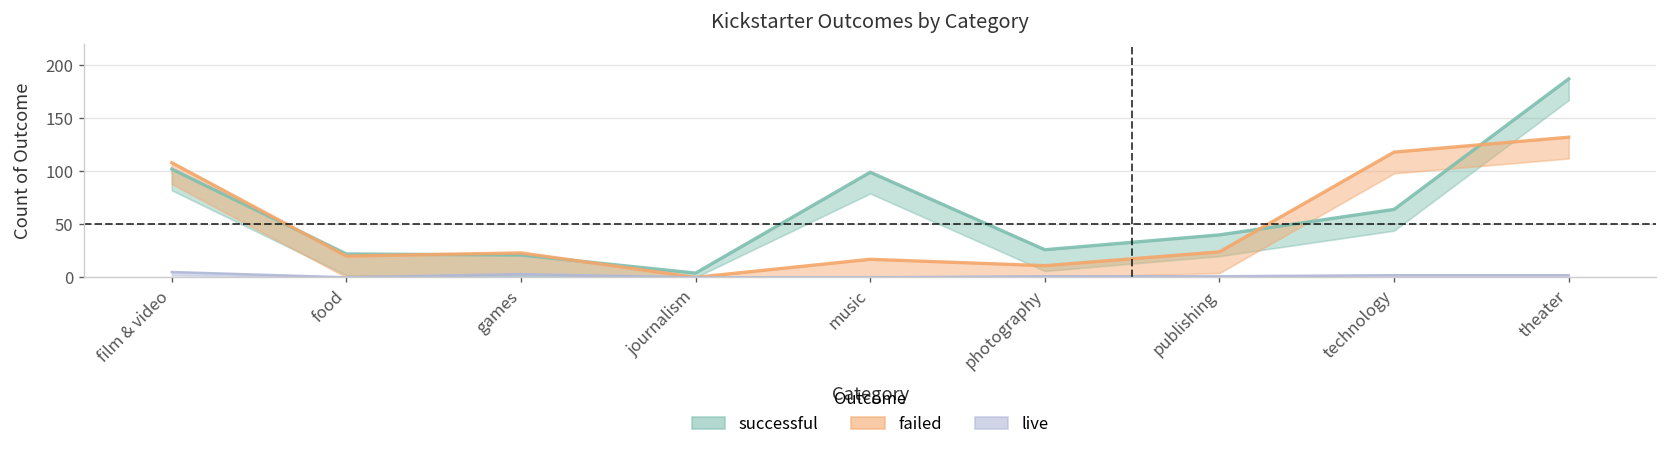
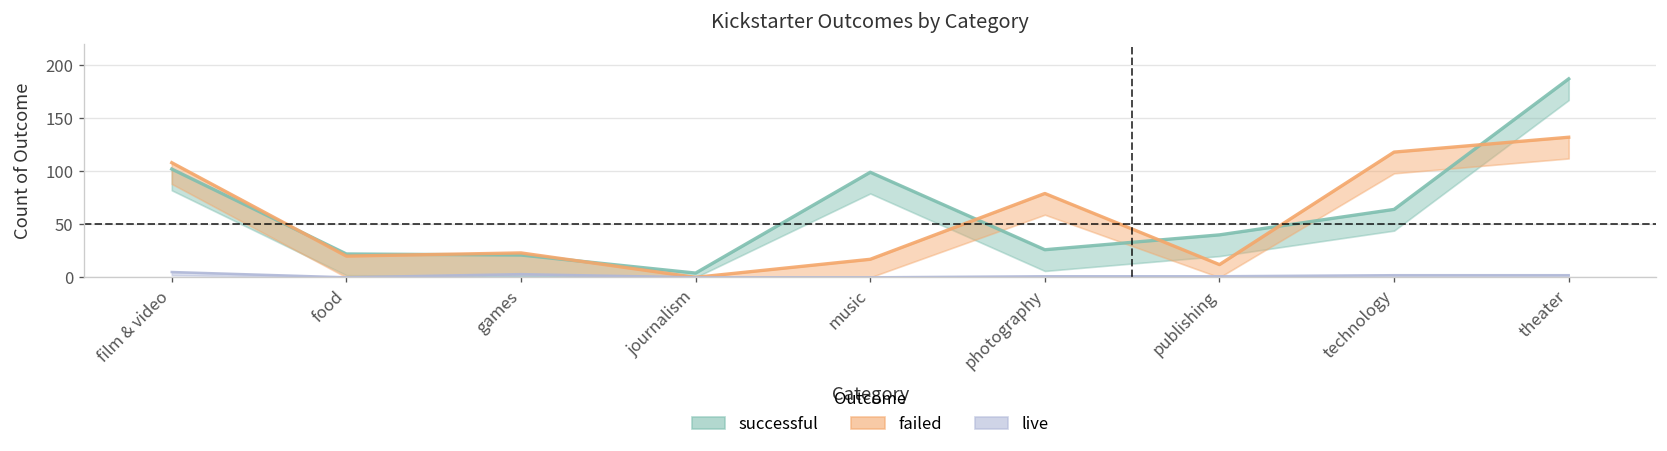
failed, photography: 10 -> 80
failed, publishing: 20 -> 10
